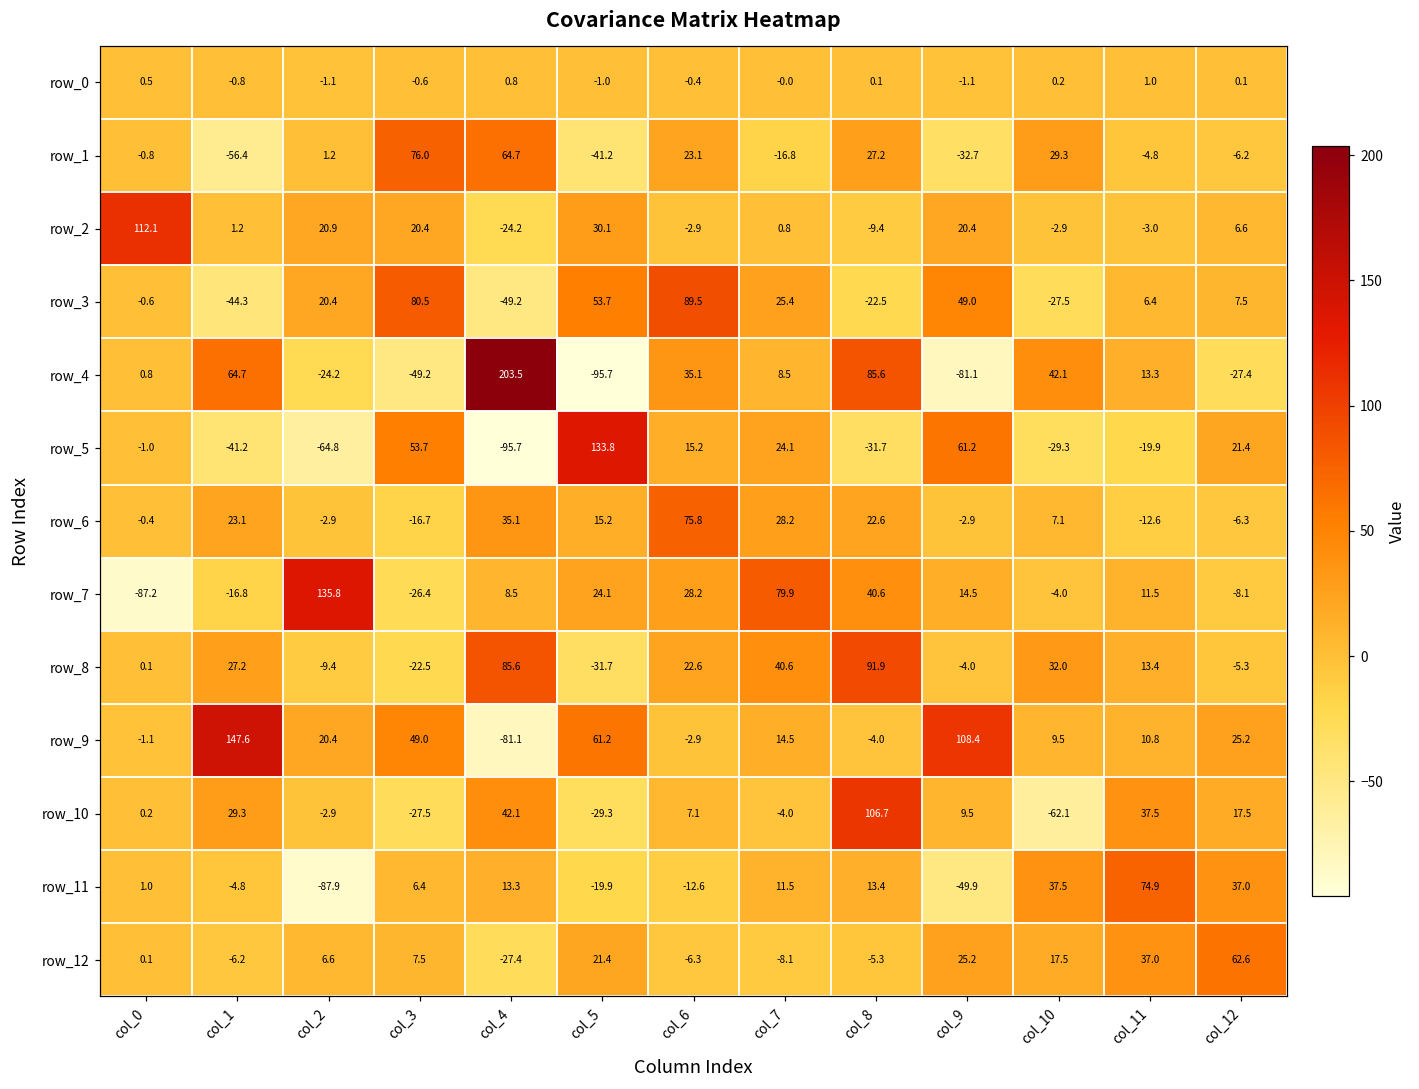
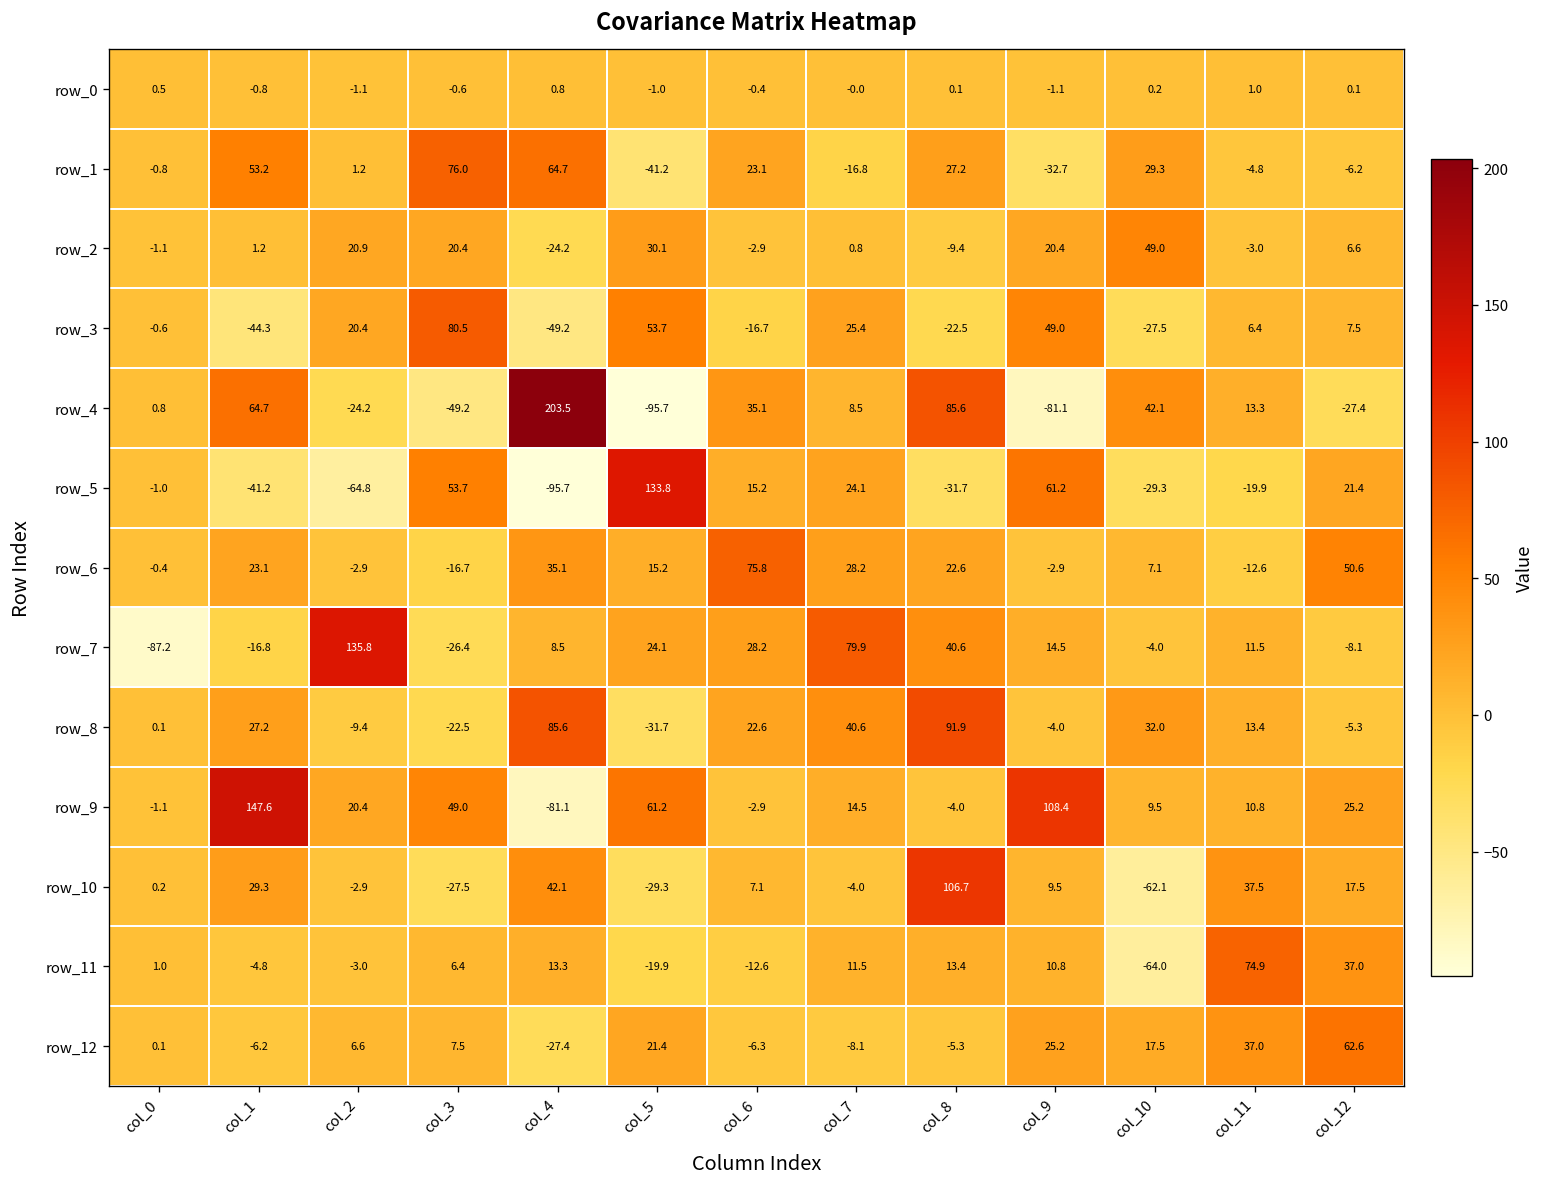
row_1, col_1: -56.4 -> 53.2
row_2, col_0: 112.1 -> -1.1
row_2, col_10: -2.9 -> 49.0
row_3, col_6: 89.5 -> -16.7
row_6, col_12: -6.3 -> 50.6
row_11, col_2: -87.9 -> -3.0
row_11, col_9: -49.9 -> 10.8
row_11, col_10: 37.5 -> -64.0
